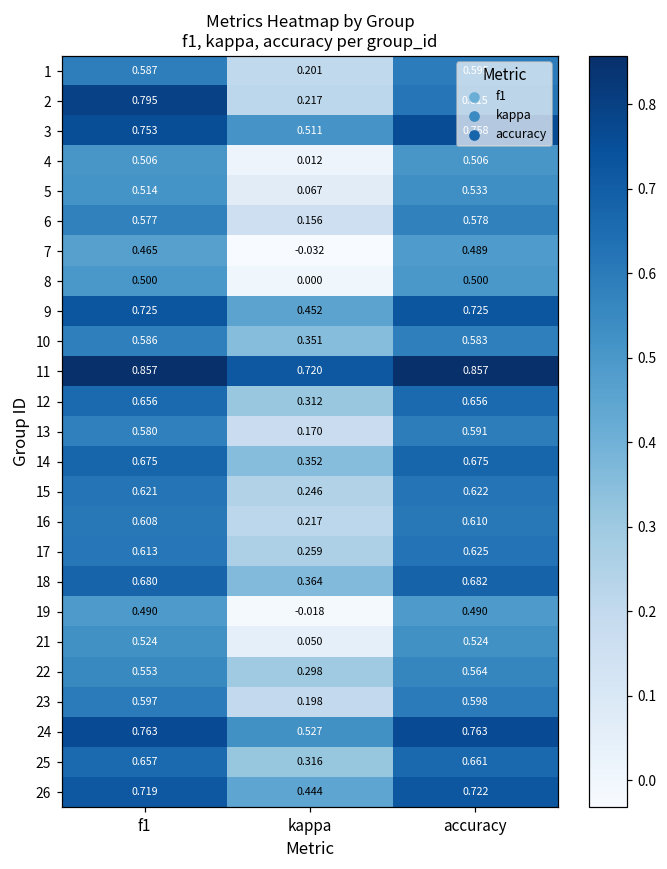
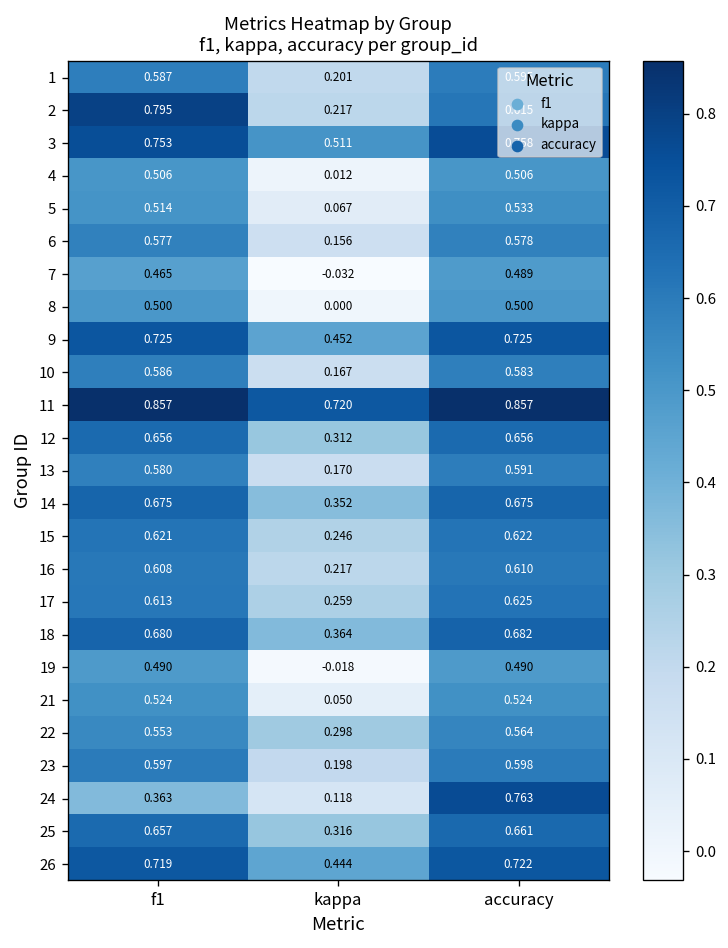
10, kappa: 0.351 -> 0.167
24, f1: 0.763 -> 0.363
24, kappa: 0.527 -> 0.118
